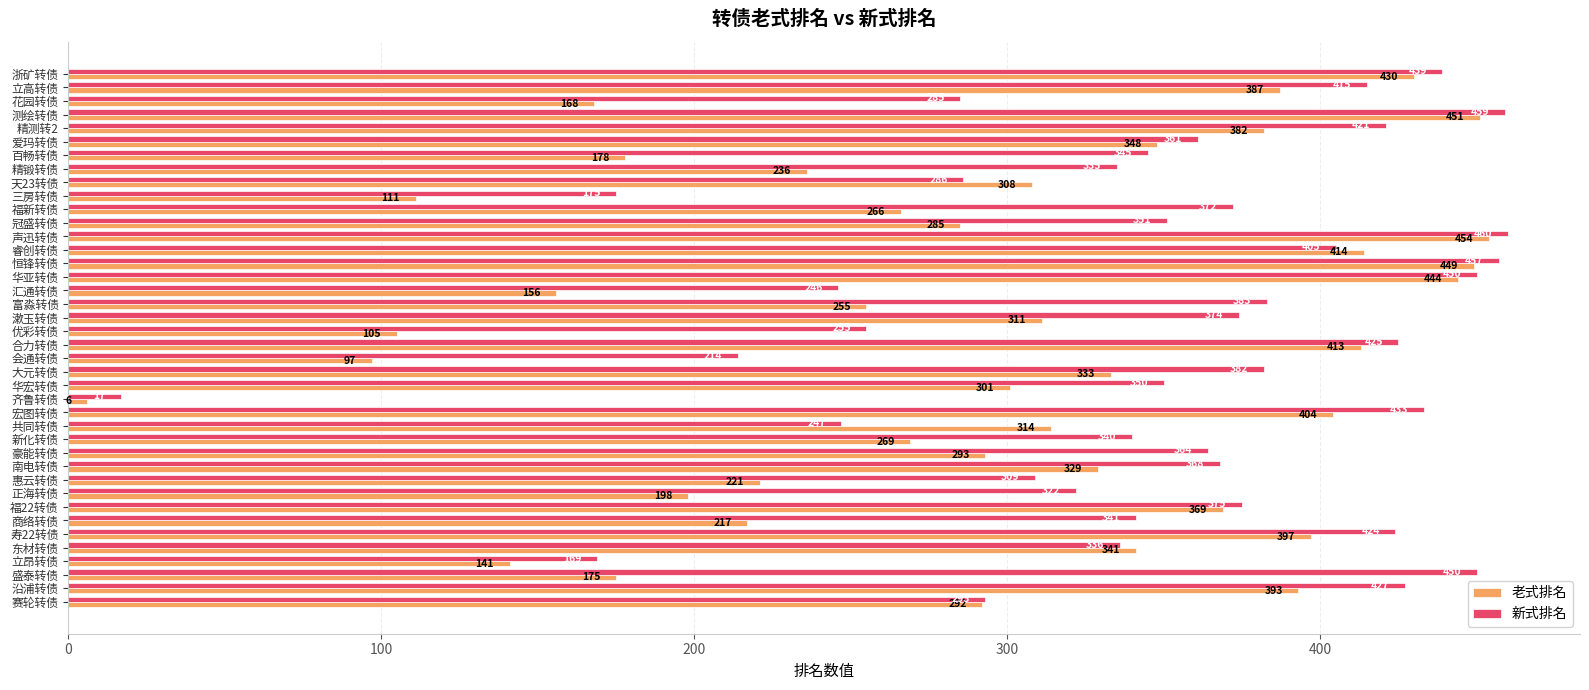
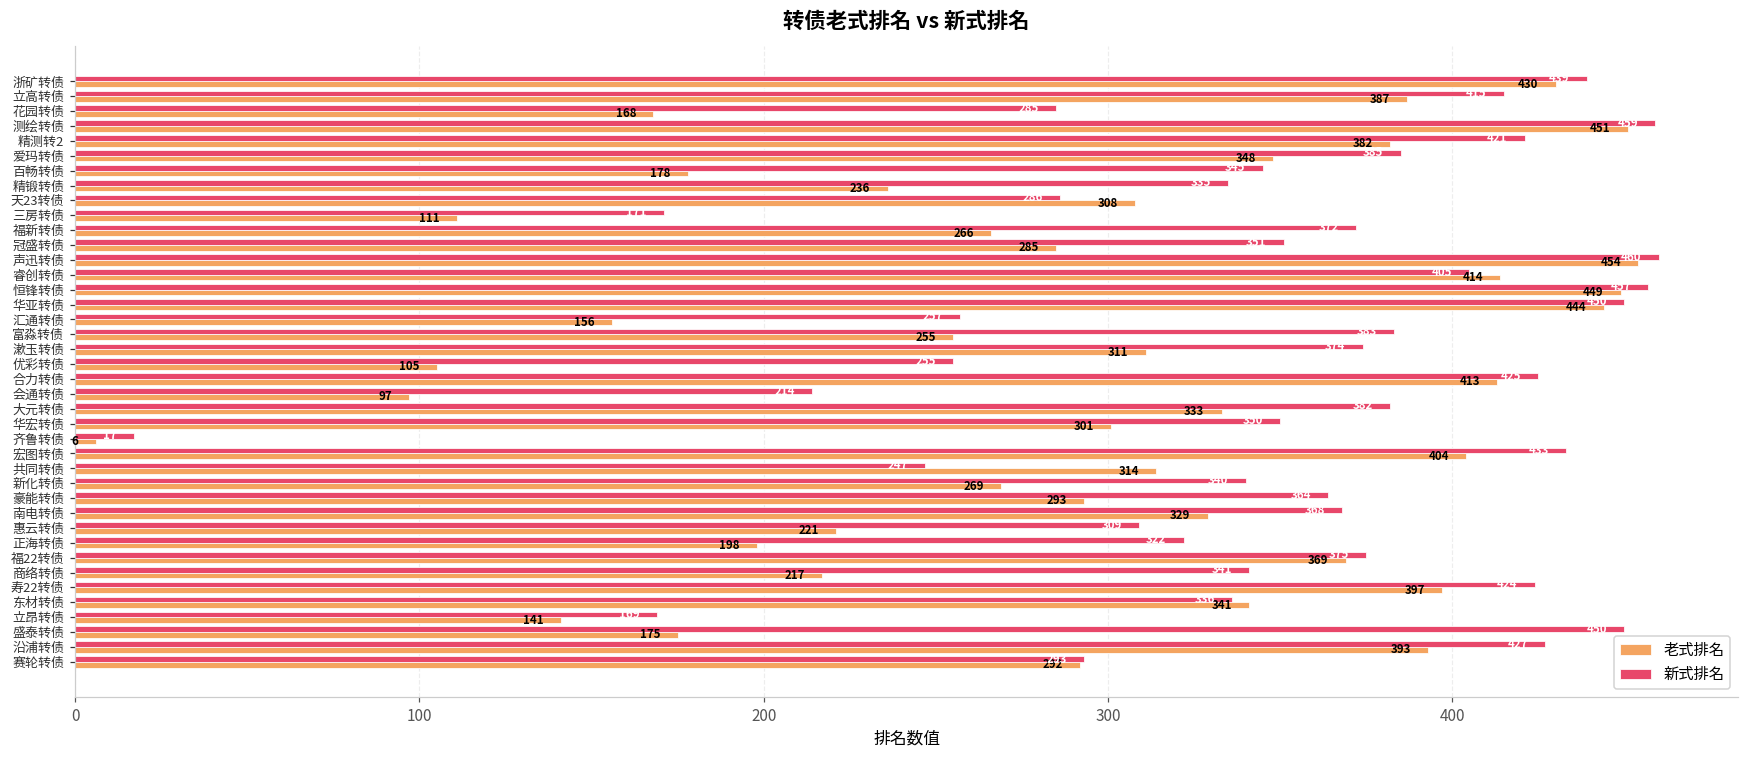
新式排名, 爱玛转债: 361 -> 385
新式排名, 三房转债: 175 -> 171
新式排名, 汇通转债: 246 -> 257
